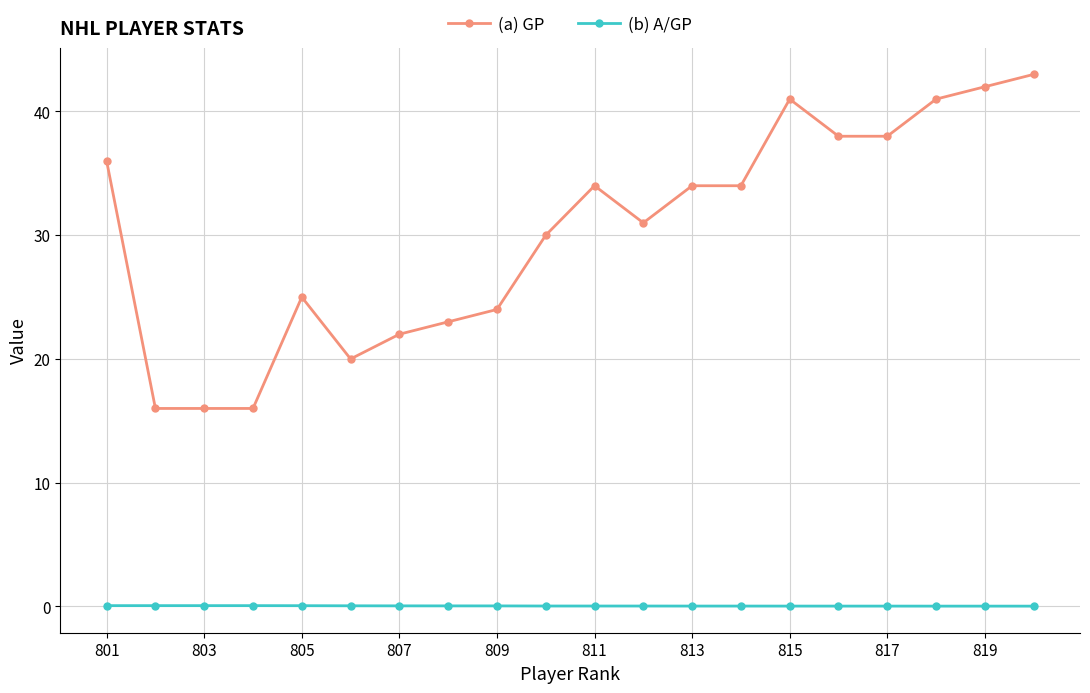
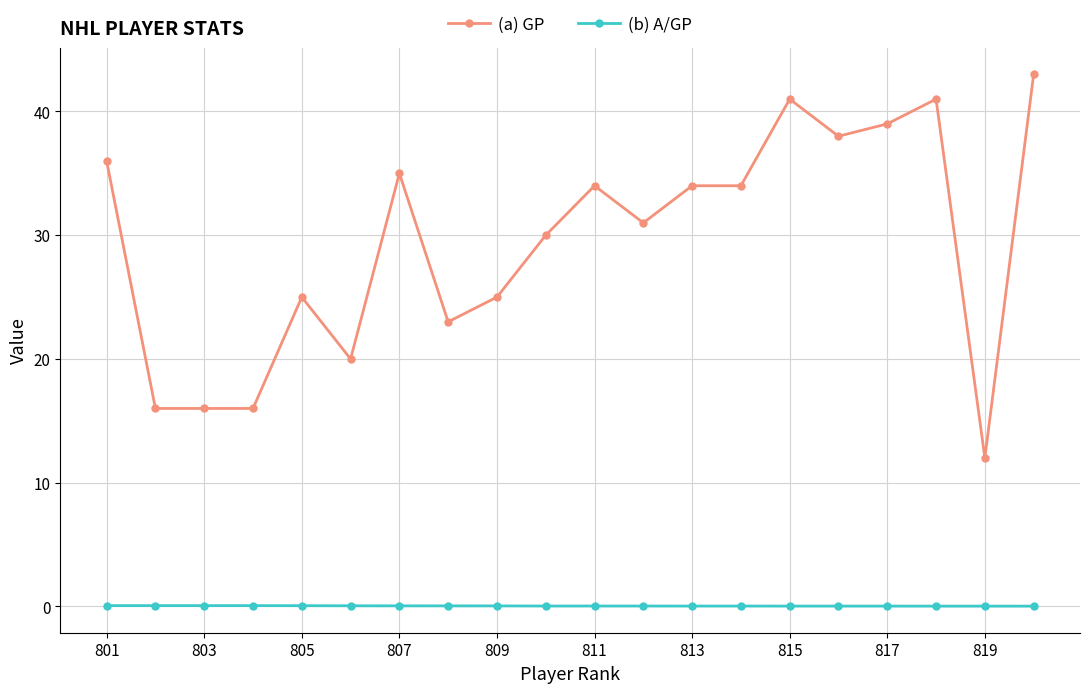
(a) GP, 807: 22 -> 35
(a) GP, 809: 24 -> 25
(a) GP, 817: 38 -> 39
(a) GP, 819: 42 -> 12
